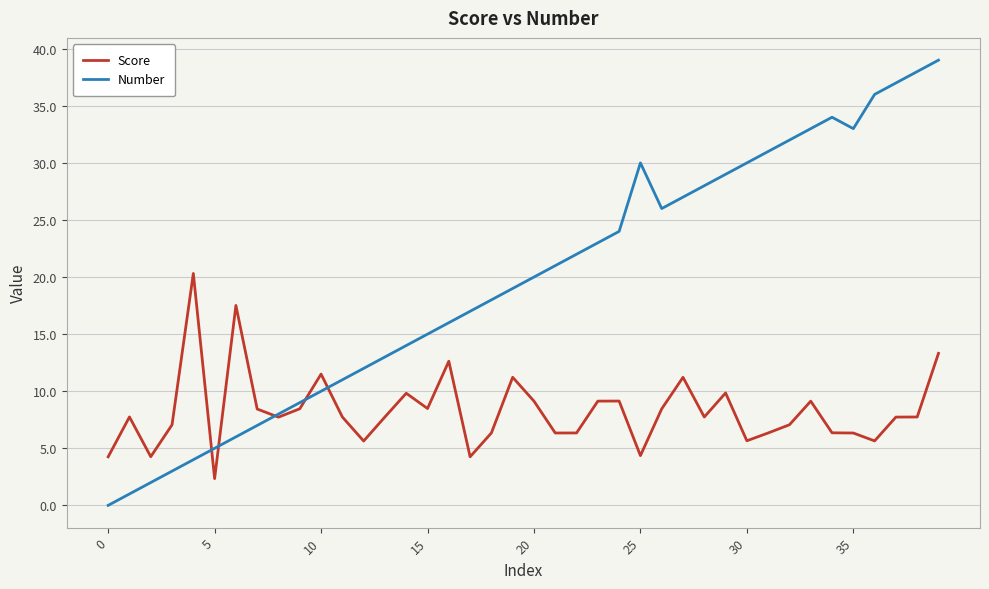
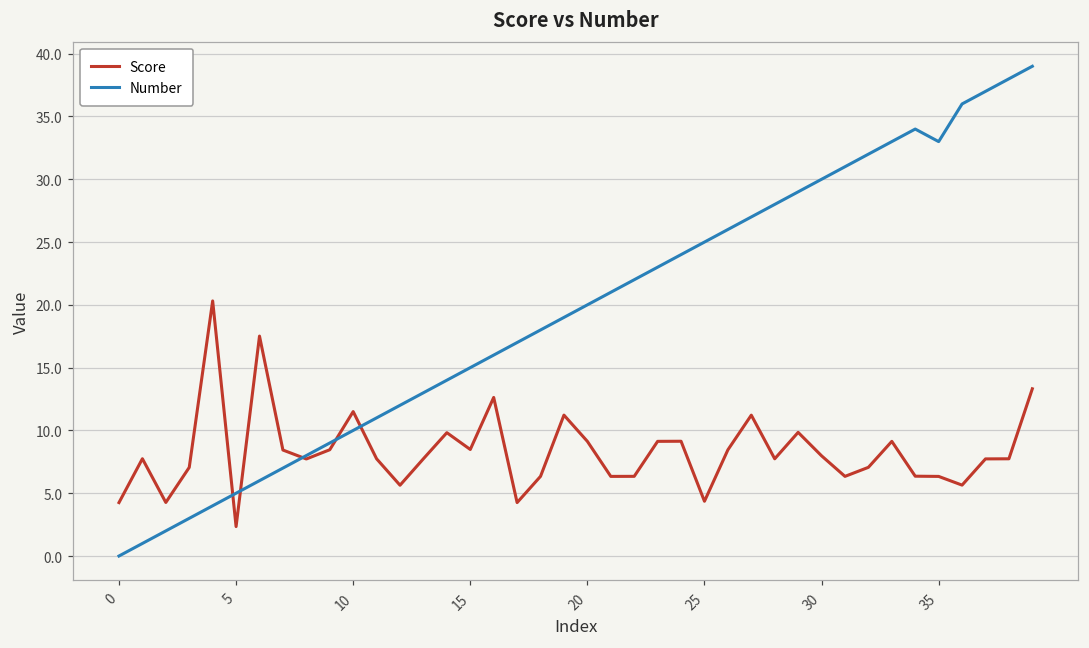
Number, 25: 30 -> 25
Score, 30: 5.7 -> 8.0
